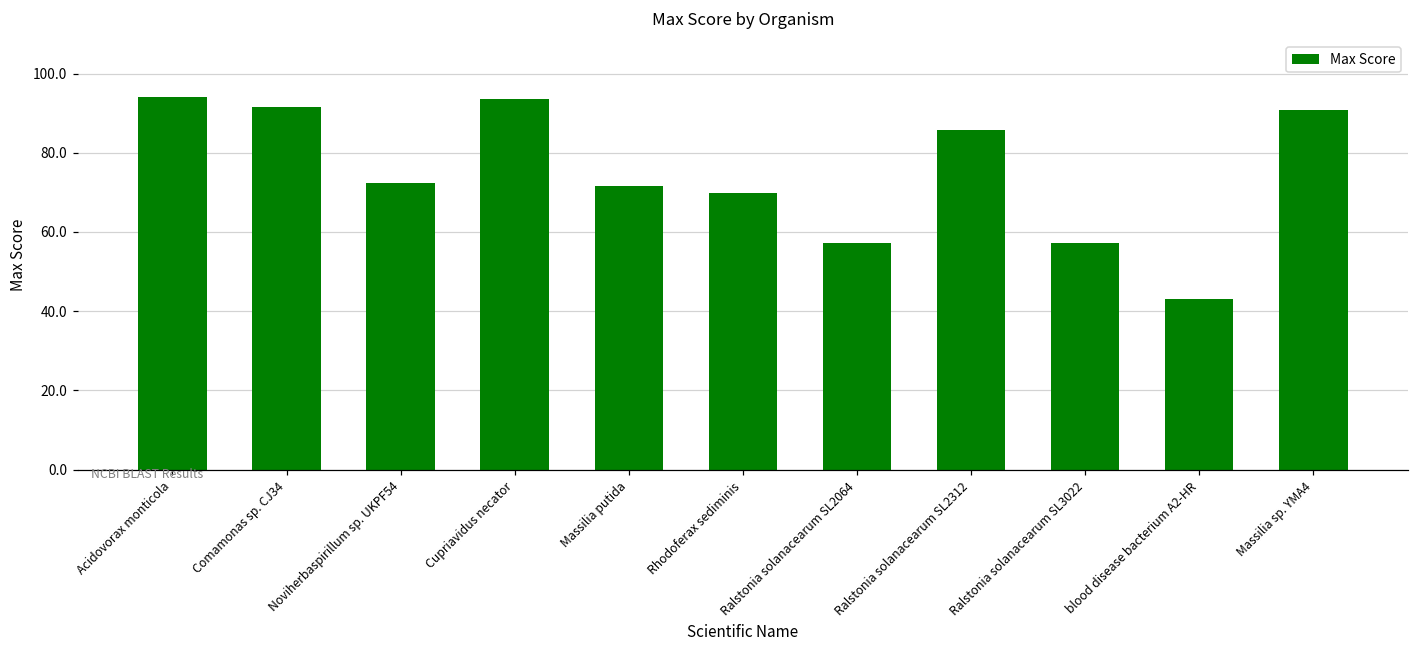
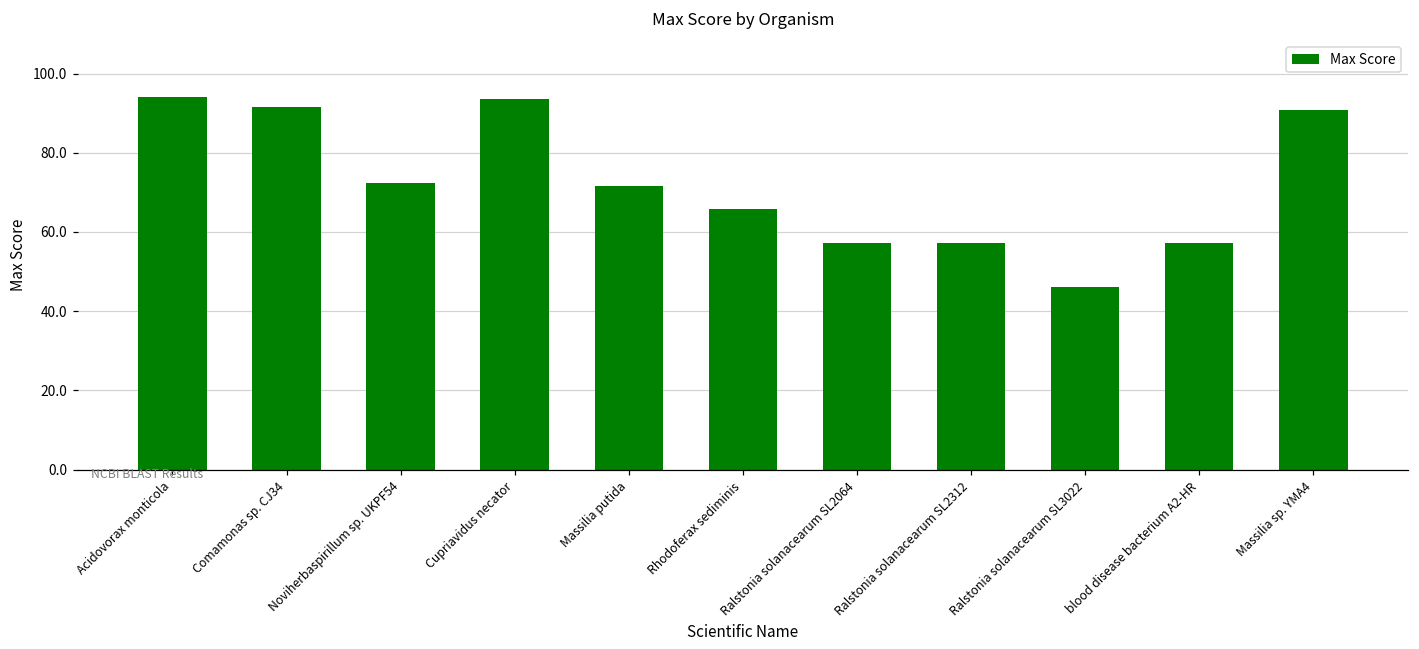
Rhodoferax sediminis: 70 -> 66
Ralstonia solanacearum SL2312: 86 -> 57
Ralstonia solanacearum SL3022: 57 -> 46
blood disease bacterium A2-HR: 43 -> 57
